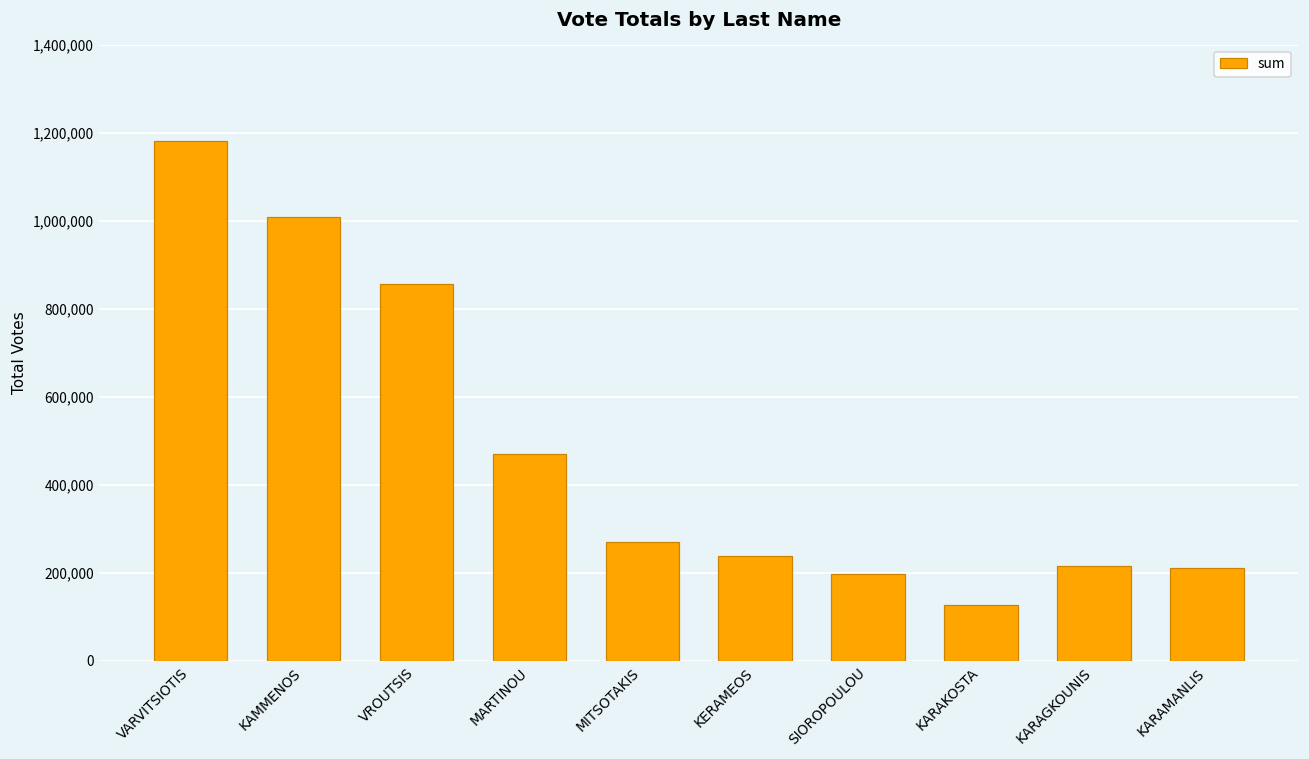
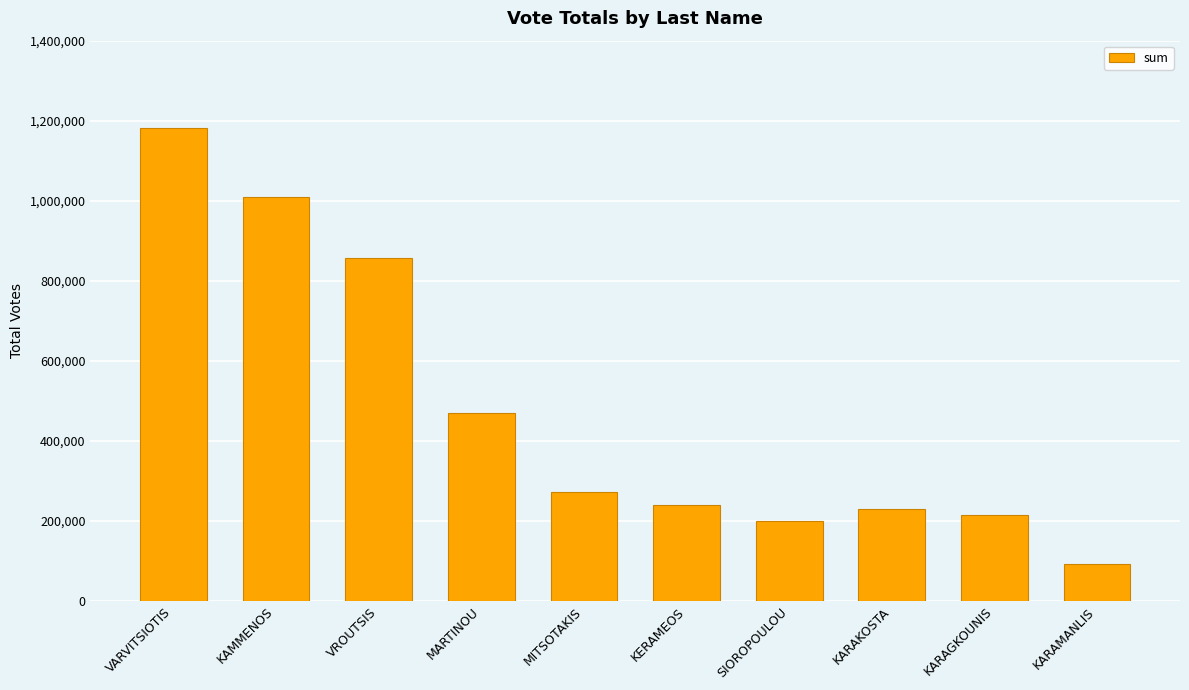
KARAKOSTA: 130,000 -> 230,000
KARAMANLIS: 210,000 -> 90,000
